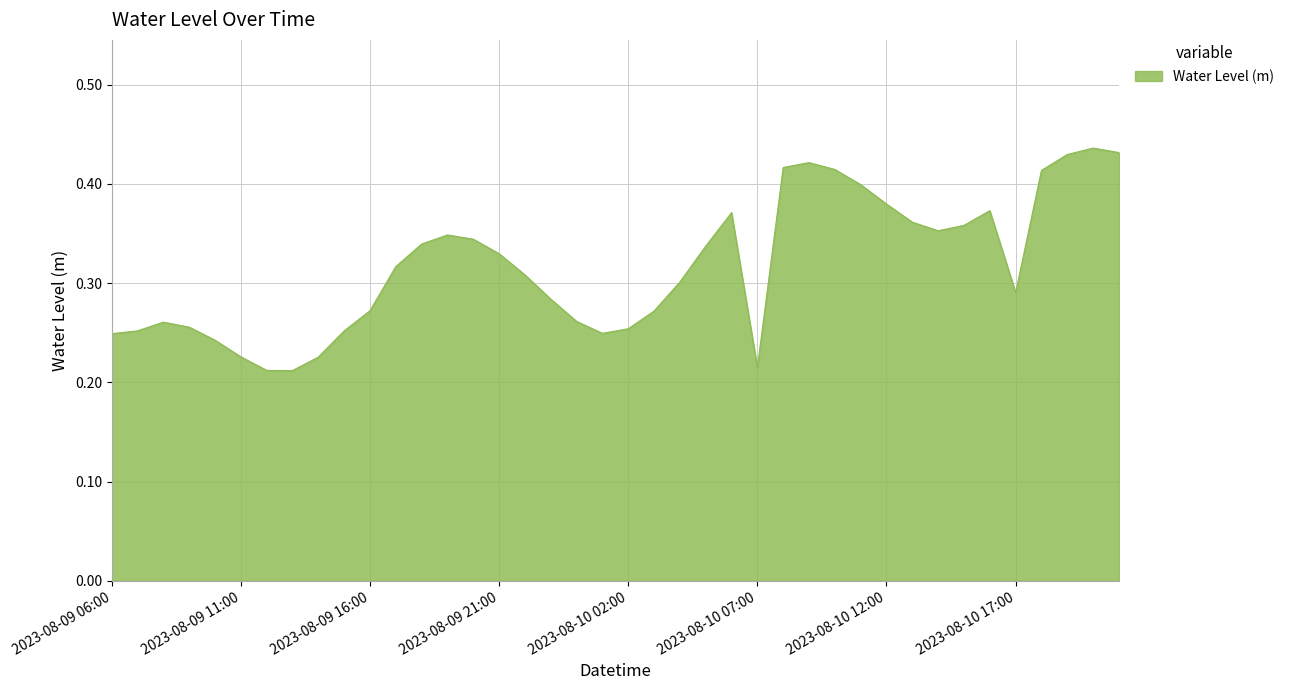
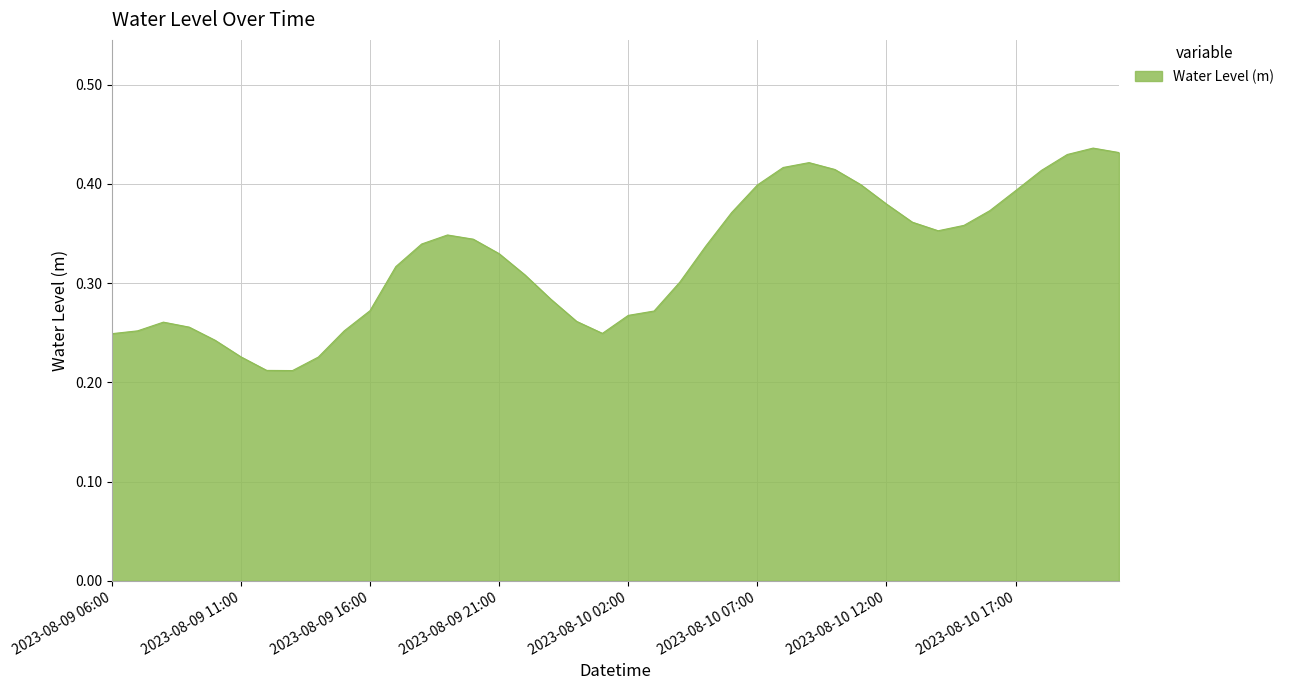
2023-08-10 02:00: 0.25 -> 0.27
2023-08-10 07:00: 0.21 -> 0.40
2023-08-10 17:00: 0.29 -> 0.39
